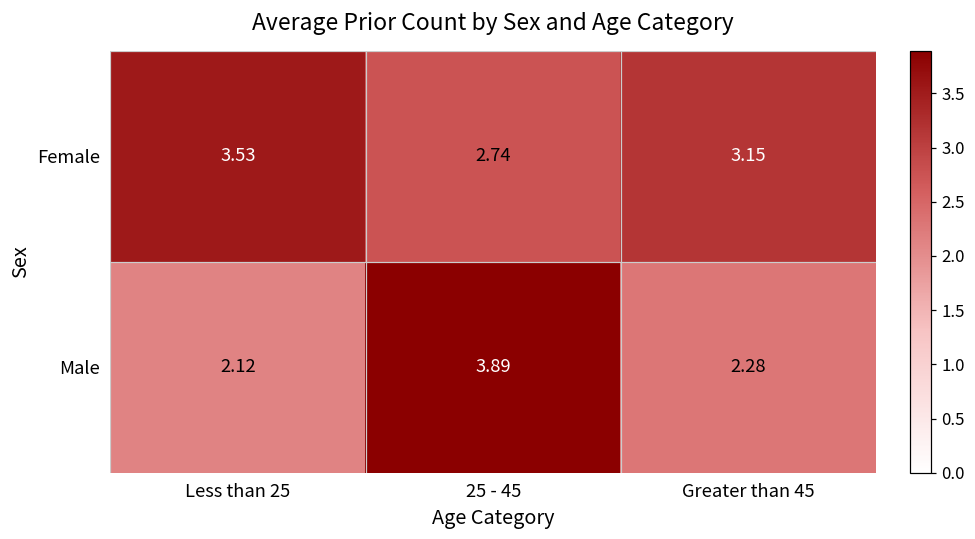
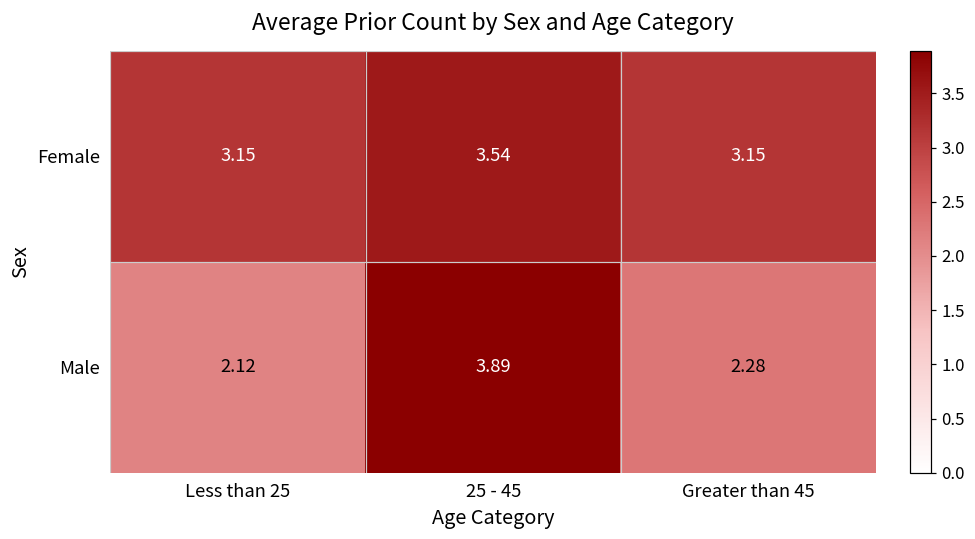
Female, Less than 25: 3.53 -> 3.15
Female, 25 - 45: 2.74 -> 3.54
